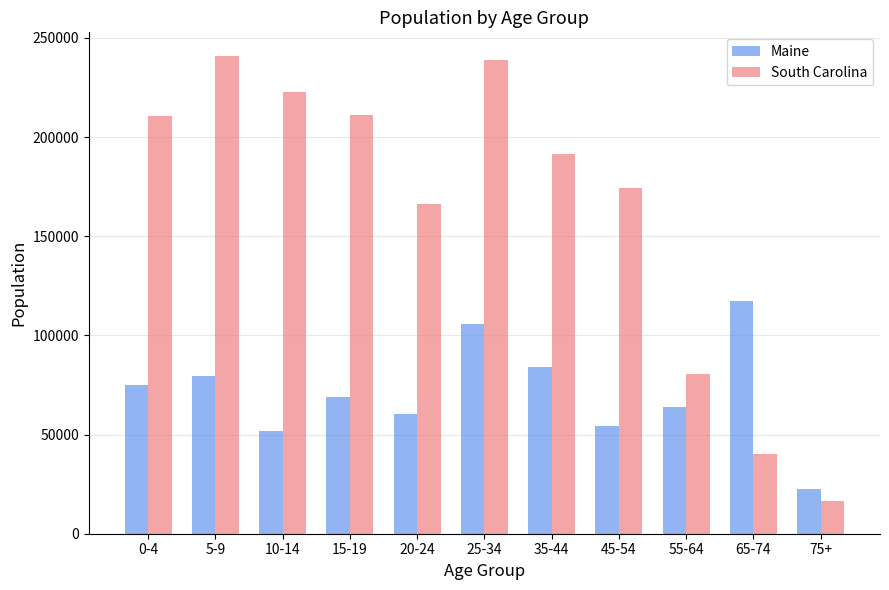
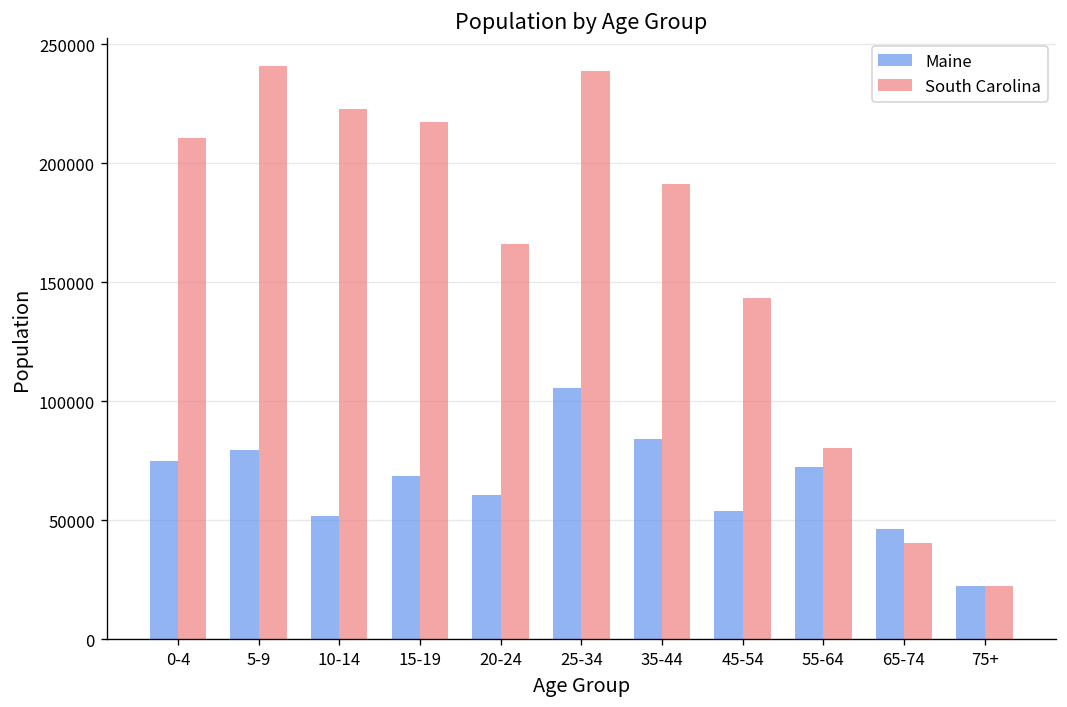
South Carolina, 15-19: 211000 -> 218000
South Carolina, 45-54: 174000 -> 144000
Maine, 55-64: 64000 -> 72000
Maine, 65-74: 117000 -> 47000
South Carolina, 75+: 17000 -> 22000
